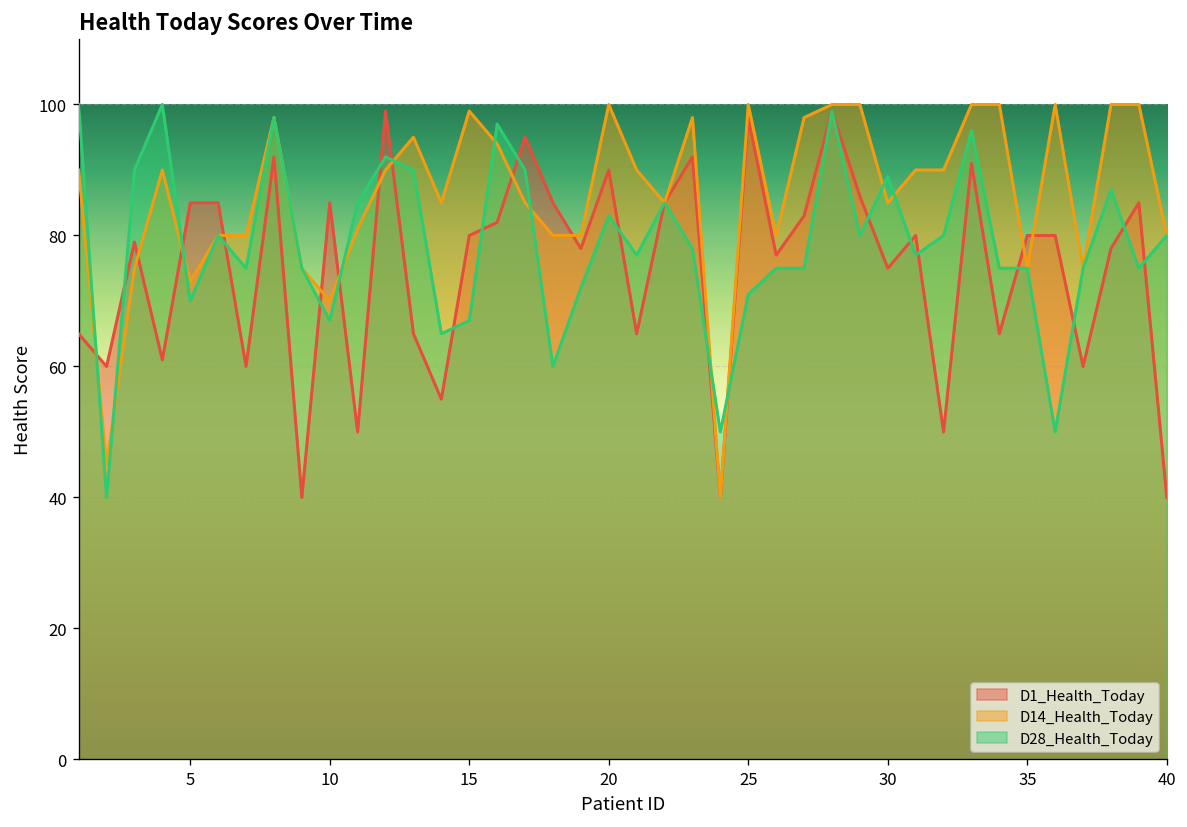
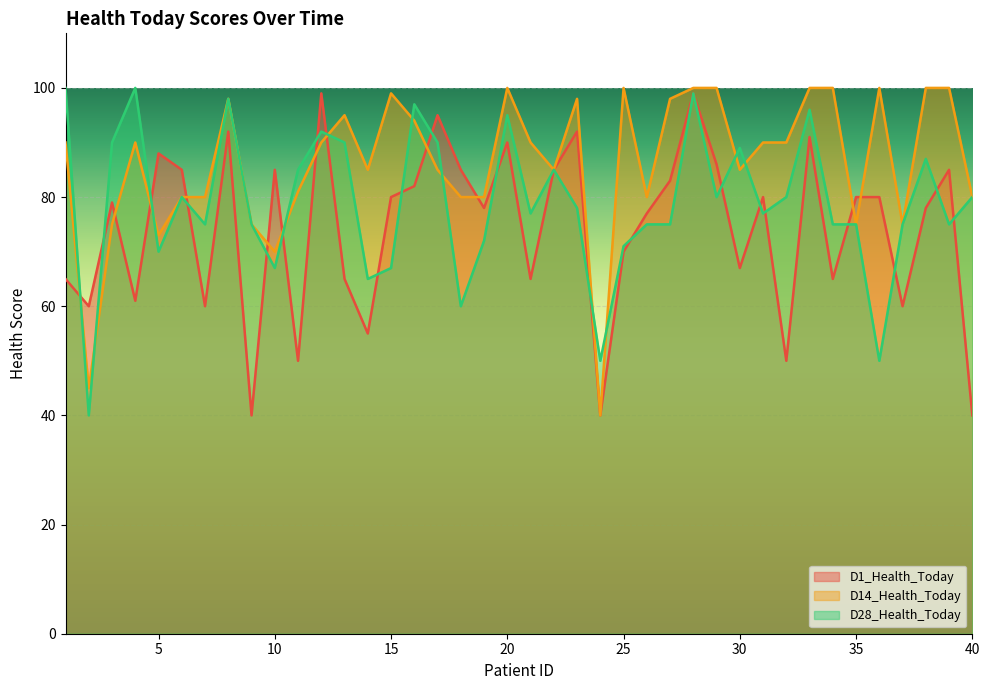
D1_Health_Today, 5: 85 -> 88
D28_Health_Today, 20: 83 -> 95
D1_Health_Today, 25: 98 -> 70
D1_Health_Today, 30: 75 -> 67
